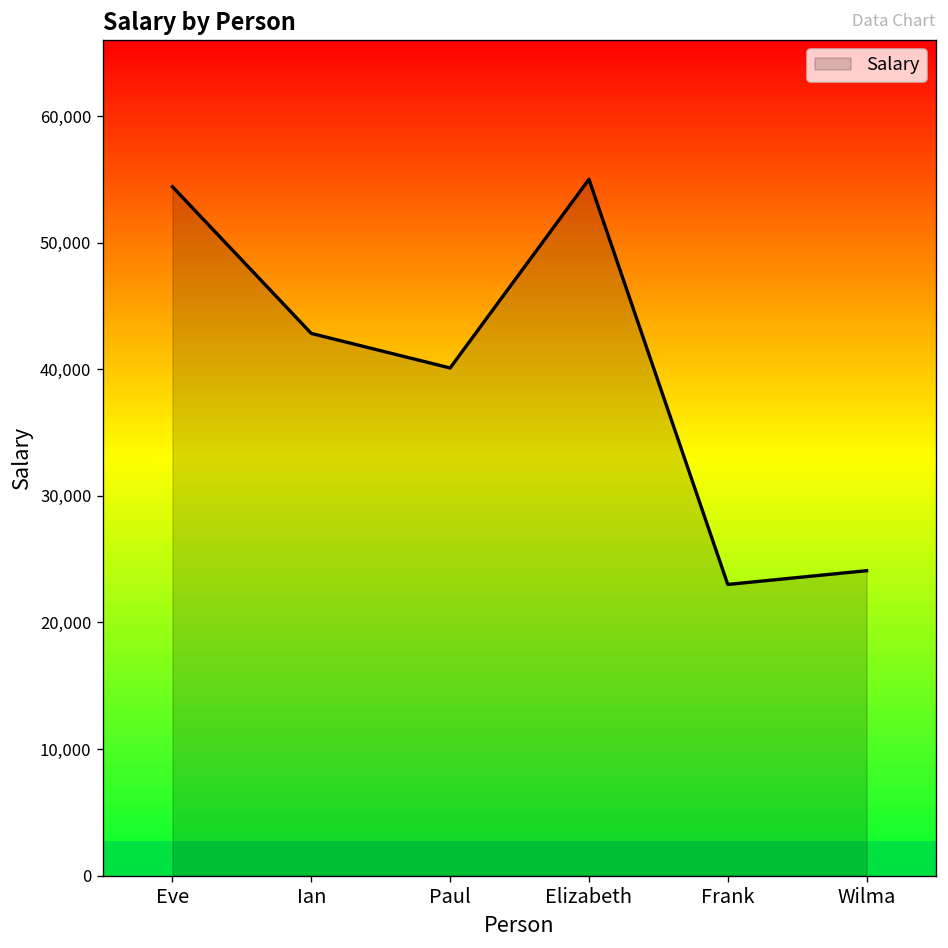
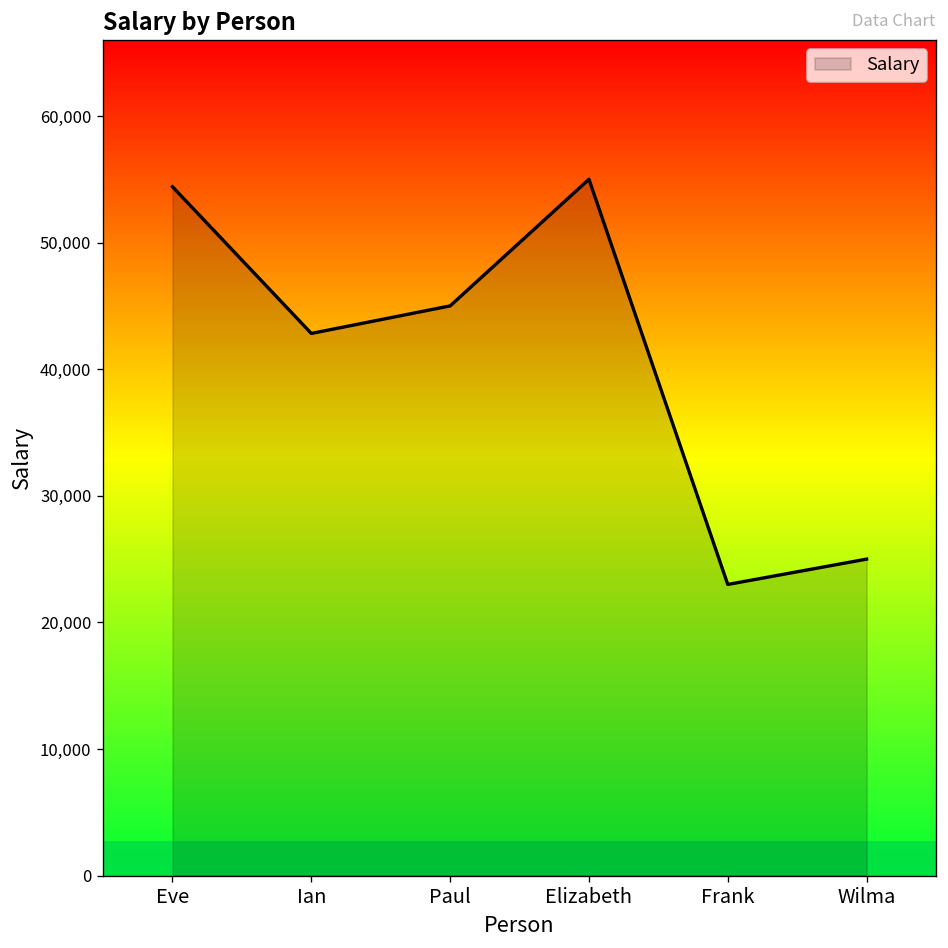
Paul: 40,100 -> 45,000
Wilma: 24,100 -> 25,000
